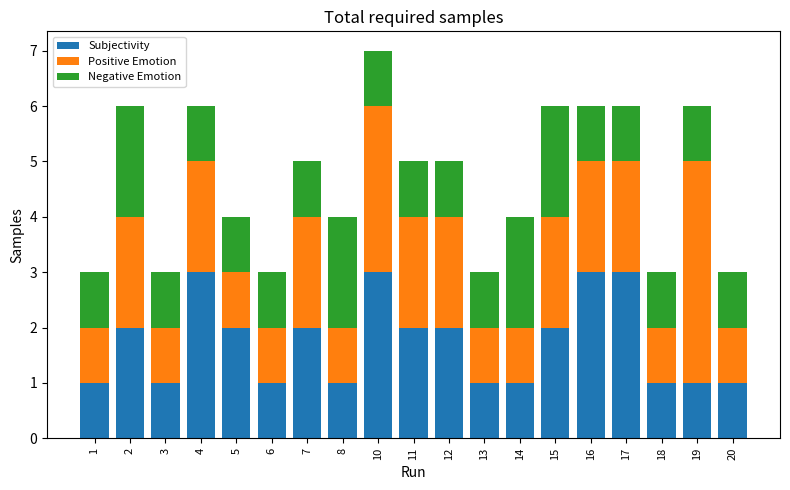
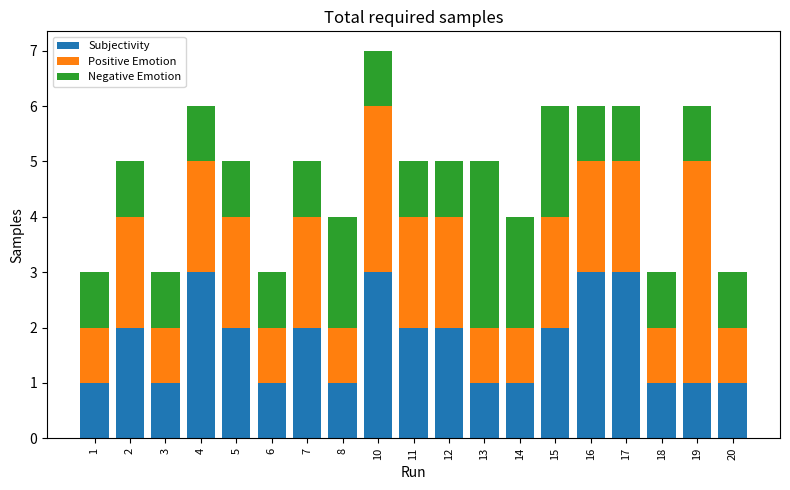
Negative Emotion, 2: 2 -> 1
Positive Emotion, 5: 1 -> 2
Negative Emotion, 13: 1 -> 3
